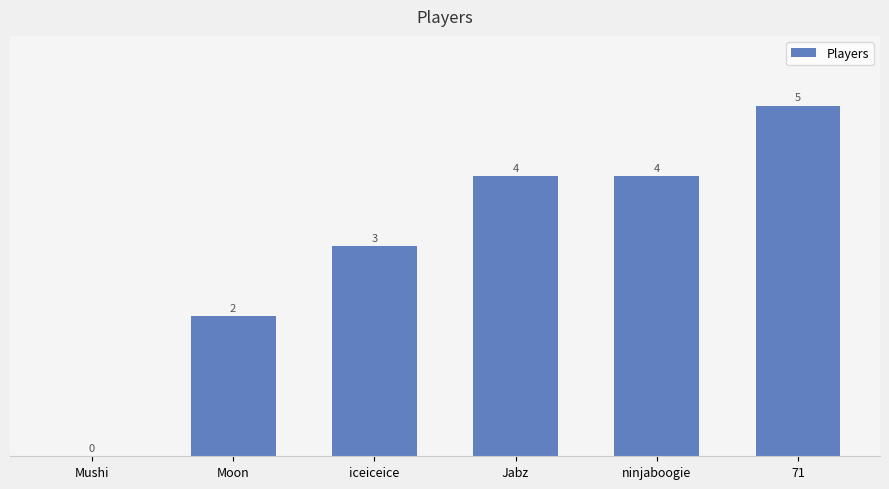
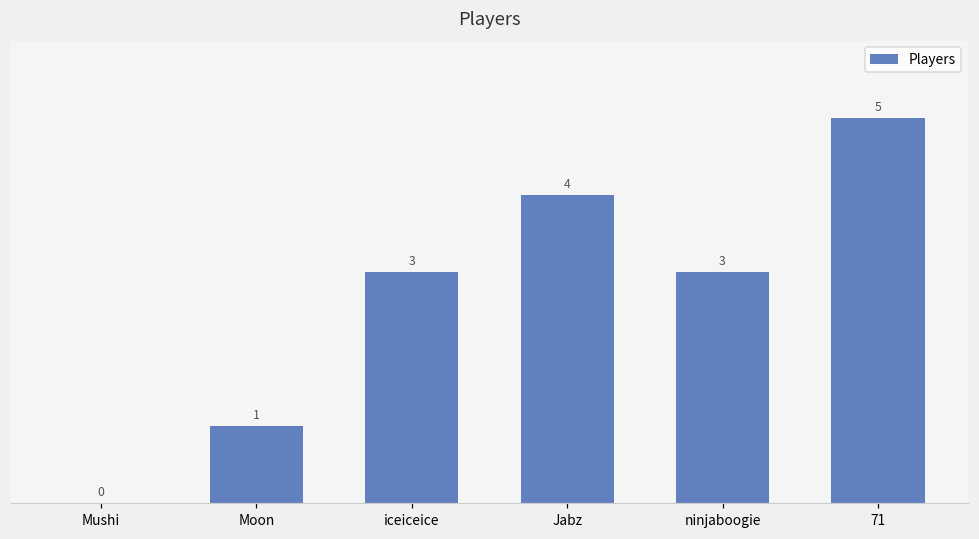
Moon: 2 -> 1
ninjaboogie: 4 -> 3
